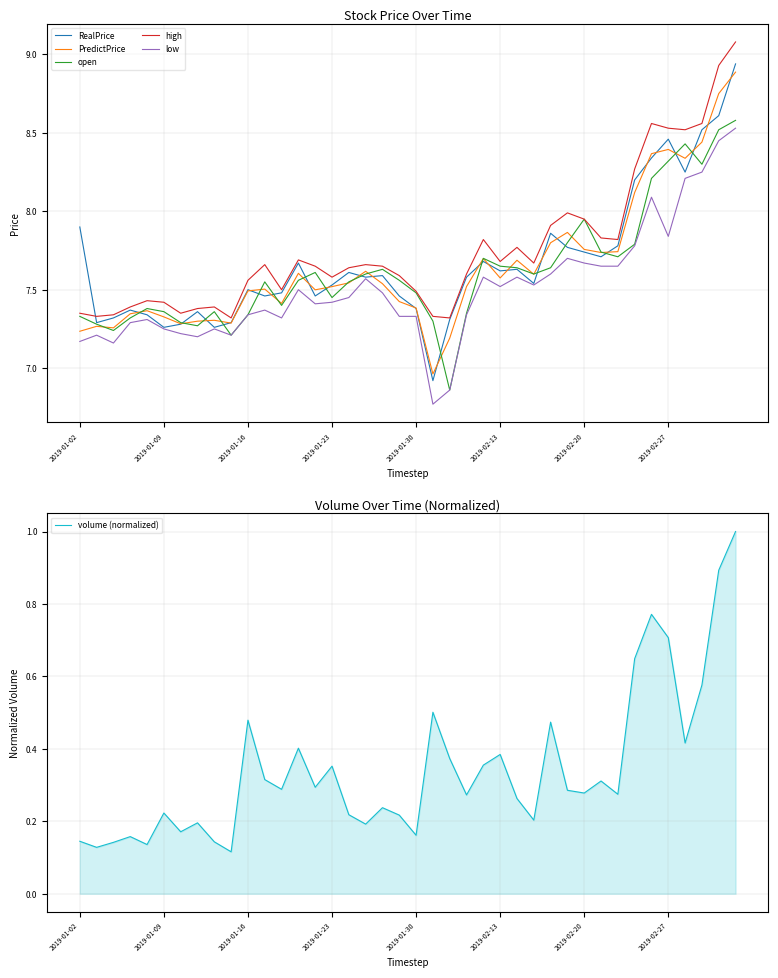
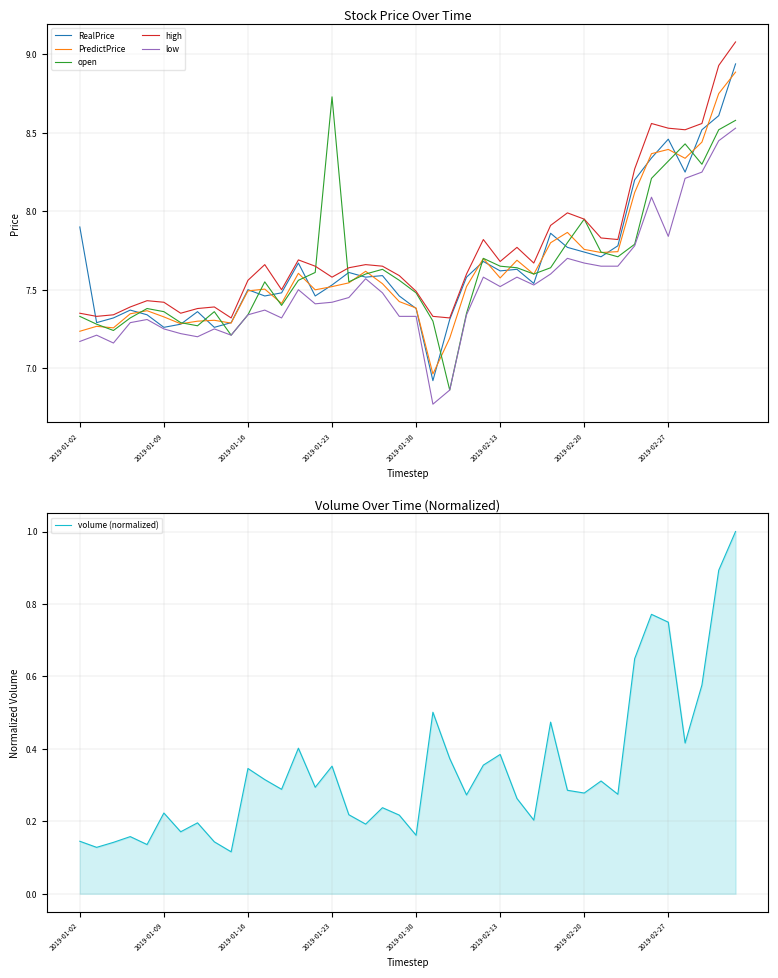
Stock Price Over Time, open, 2019-01-23: 7.45 -> 8.73
Volume Over Time (Normalized), 2019-01-16: 0.48 -> 0.35
Volume Over Time (Normalized), 2019-02-27: 0.71 -> 0.75
